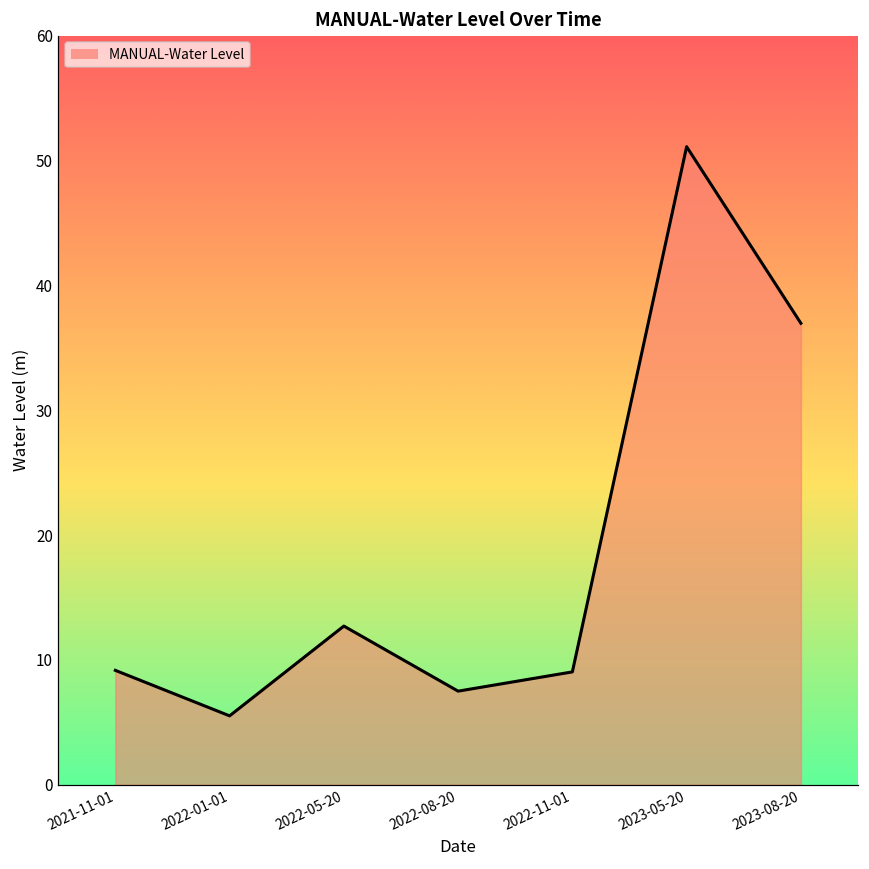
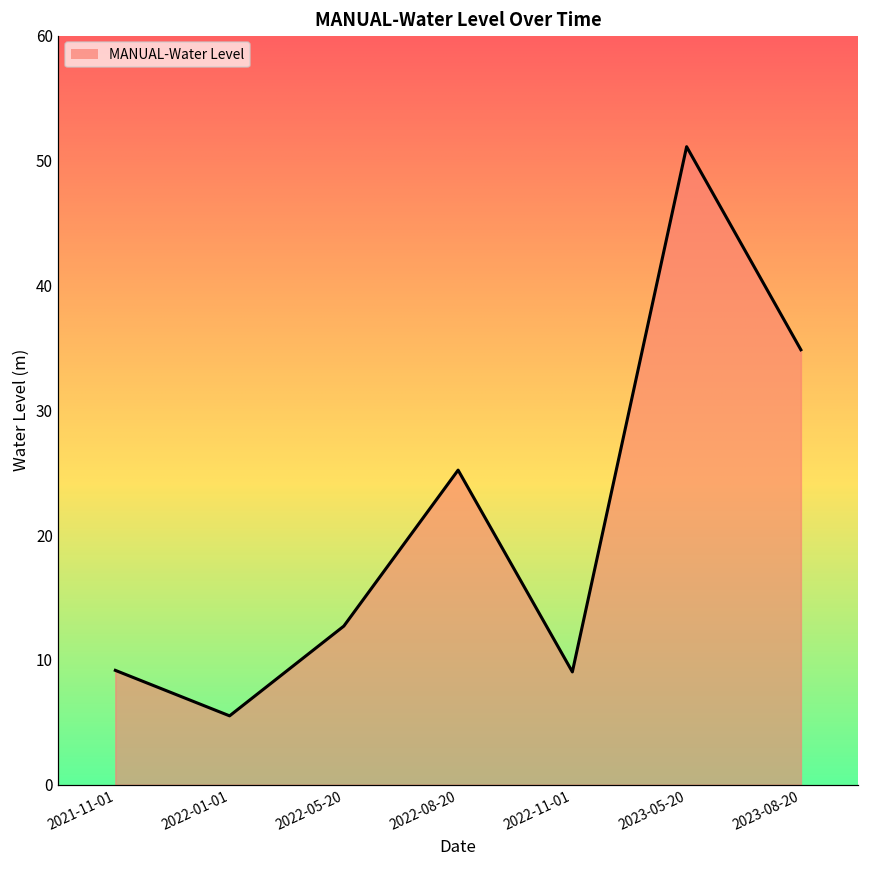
2022-08-20: 7.5 -> 25.2
2023-08-20: 37.0 -> 34.8
